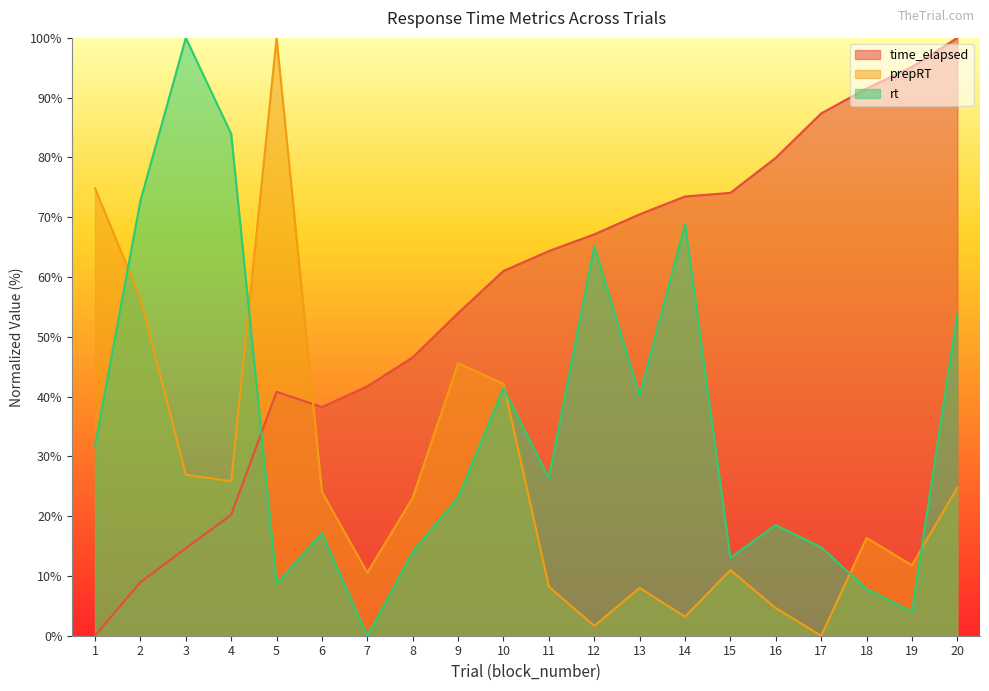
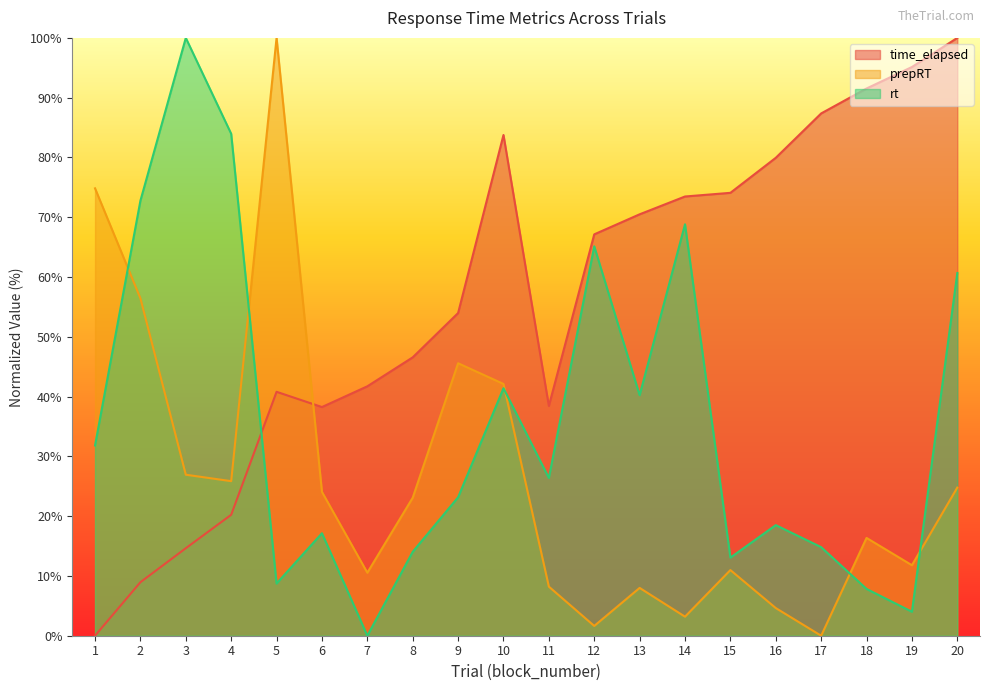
time_elapsed, 10: 61% -> 84%
time_elapsed, 11: 64% -> 38%
rt, 20: 54% -> 61%
